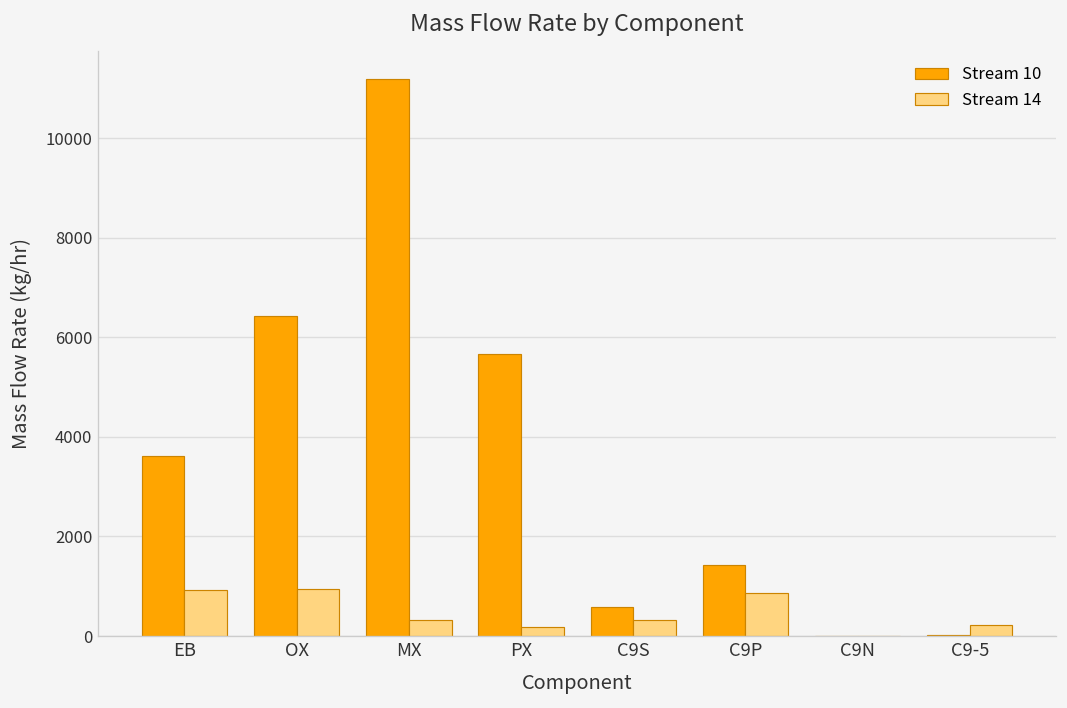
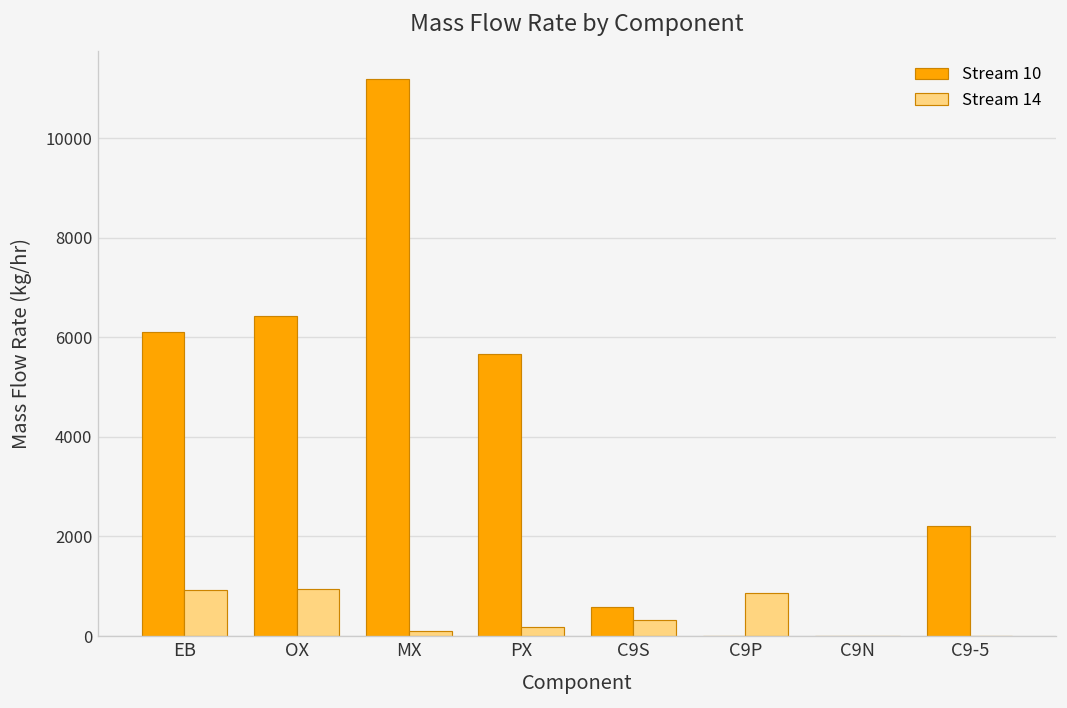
Stream 10, EB: 3600 -> 6100
Stream 14, MX: 300 -> 100
Stream 10, C9P: 1400 -> 0
Stream 10, C9-5: 0 -> 2200
Stream 14, C9-5: 200 -> 0
